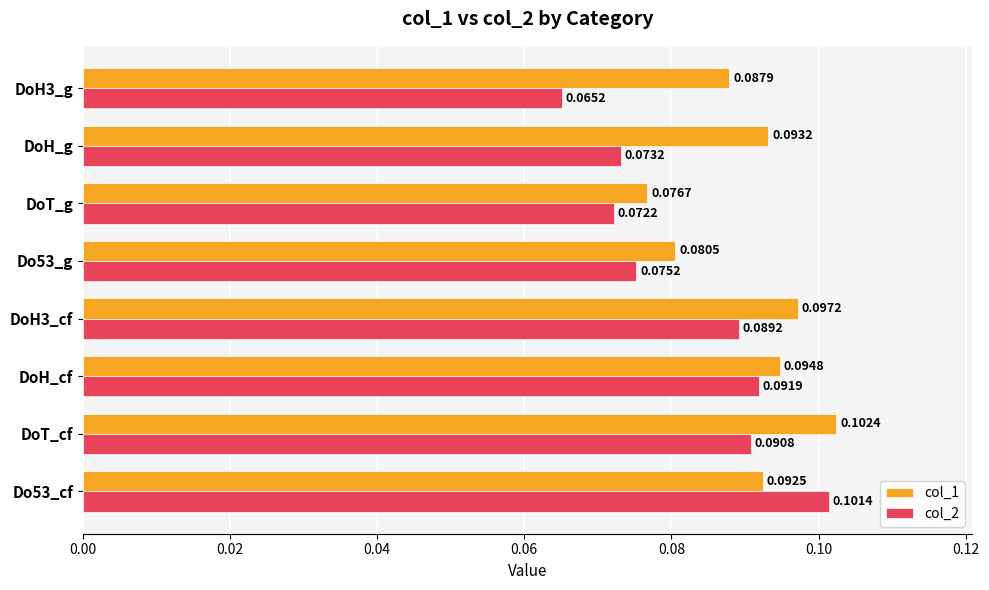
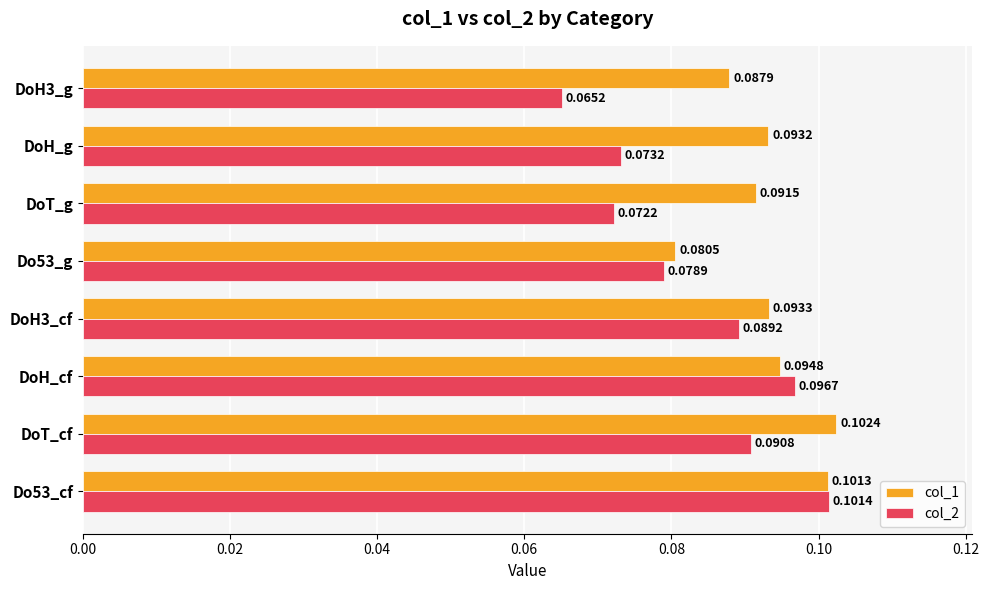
col_1, DoT_g: 0.0767 -> 0.0915
col_2, Do53_g: 0.0752 -> 0.0789
col_1, DoH3_cf: 0.0972 -> 0.0933
col_2, DoH_cf: 0.0919 -> 0.0967
col_1, Do53_cf: 0.0925 -> 0.1013
